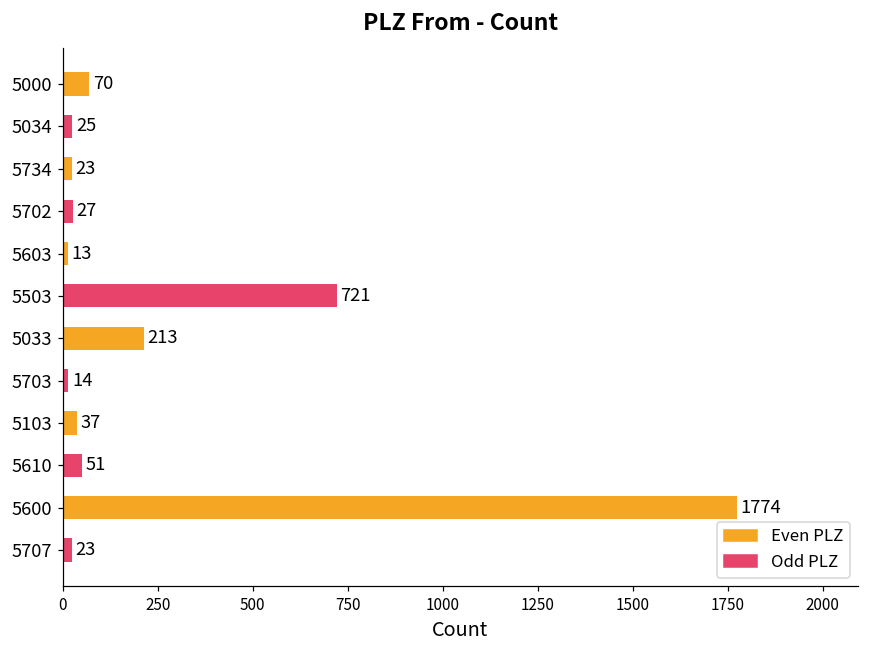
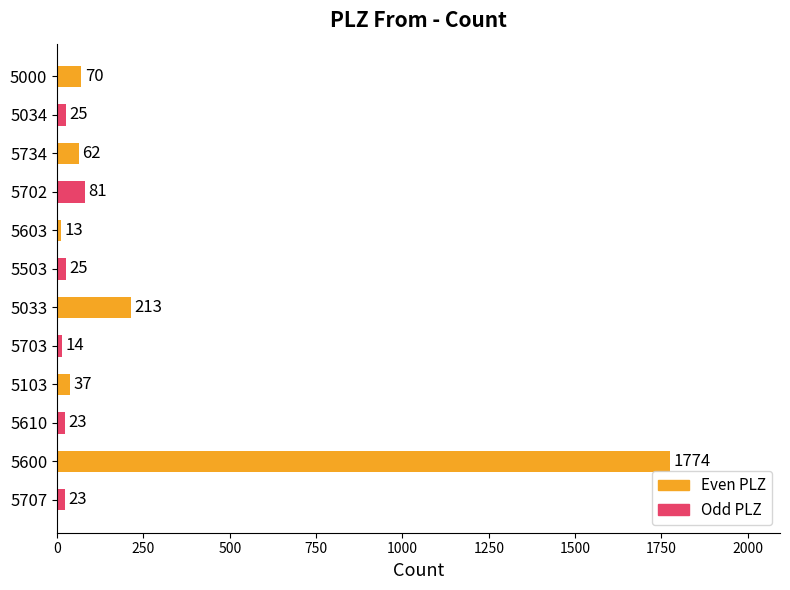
5734: 23 -> 62
5702: 27 -> 81
5503: 721 -> 25
5610: 51 -> 23
